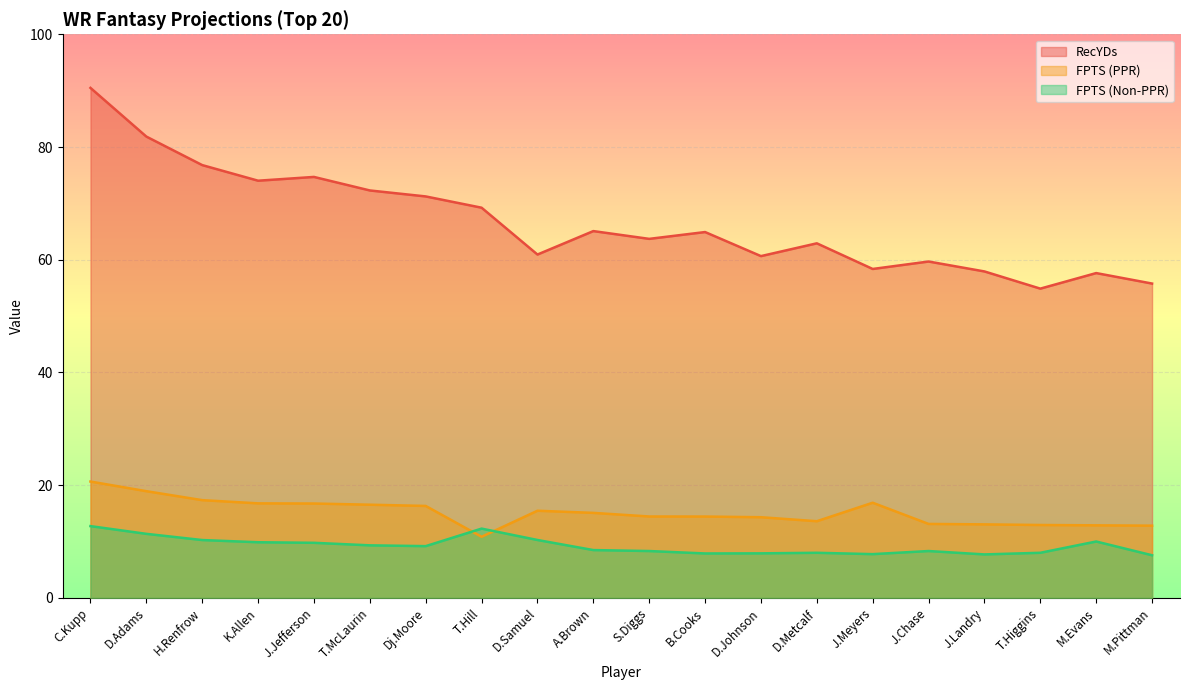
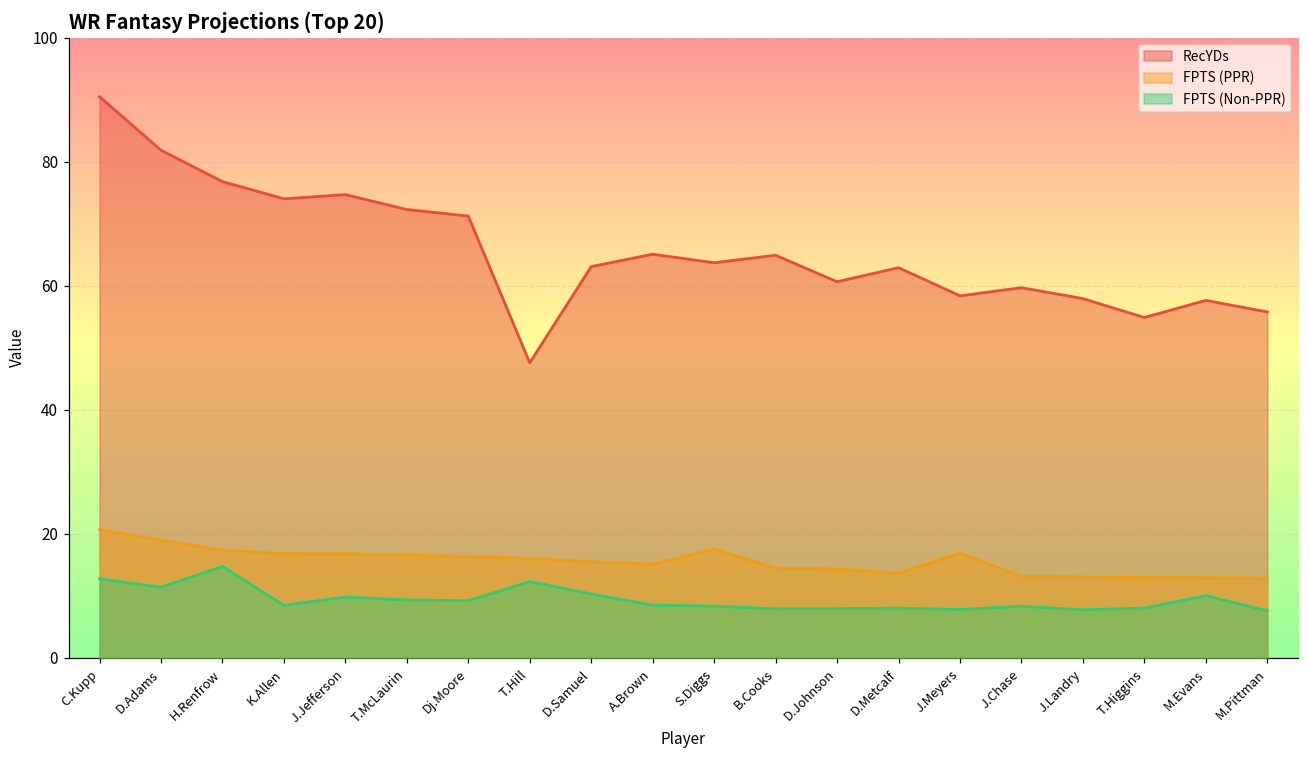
FPTS (Non-PPR), H.Renfrow: 10 -> 15
FPTS (Non-PPR), K.Allen: 10 -> 8
RecYDs, T.Hill: 69 -> 48
FPTS (PPR), T.Hill: 11 -> 16
RecYDs, D.Samuel: 61 -> 63
FPTS (PPR), S.Diggs: 14 -> 18
